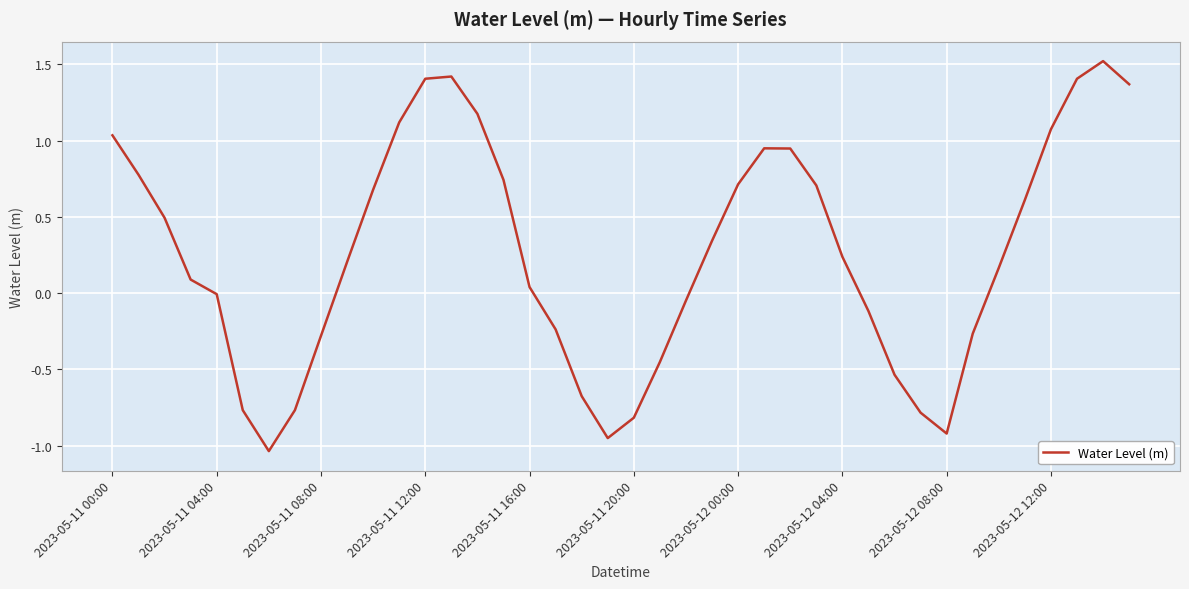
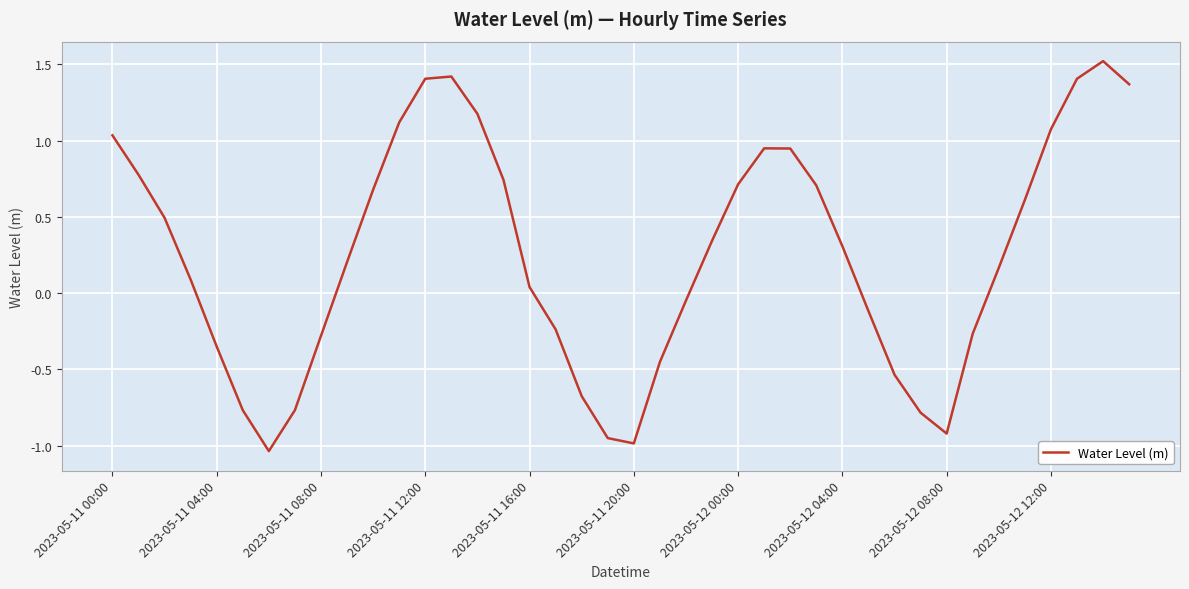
2023-05-11 04:00: -0.01 -> -0.35
2023-05-11 20:00: -0.82 -> -0.98
2023-05-12 04:00: 0.24 -> 0.31
